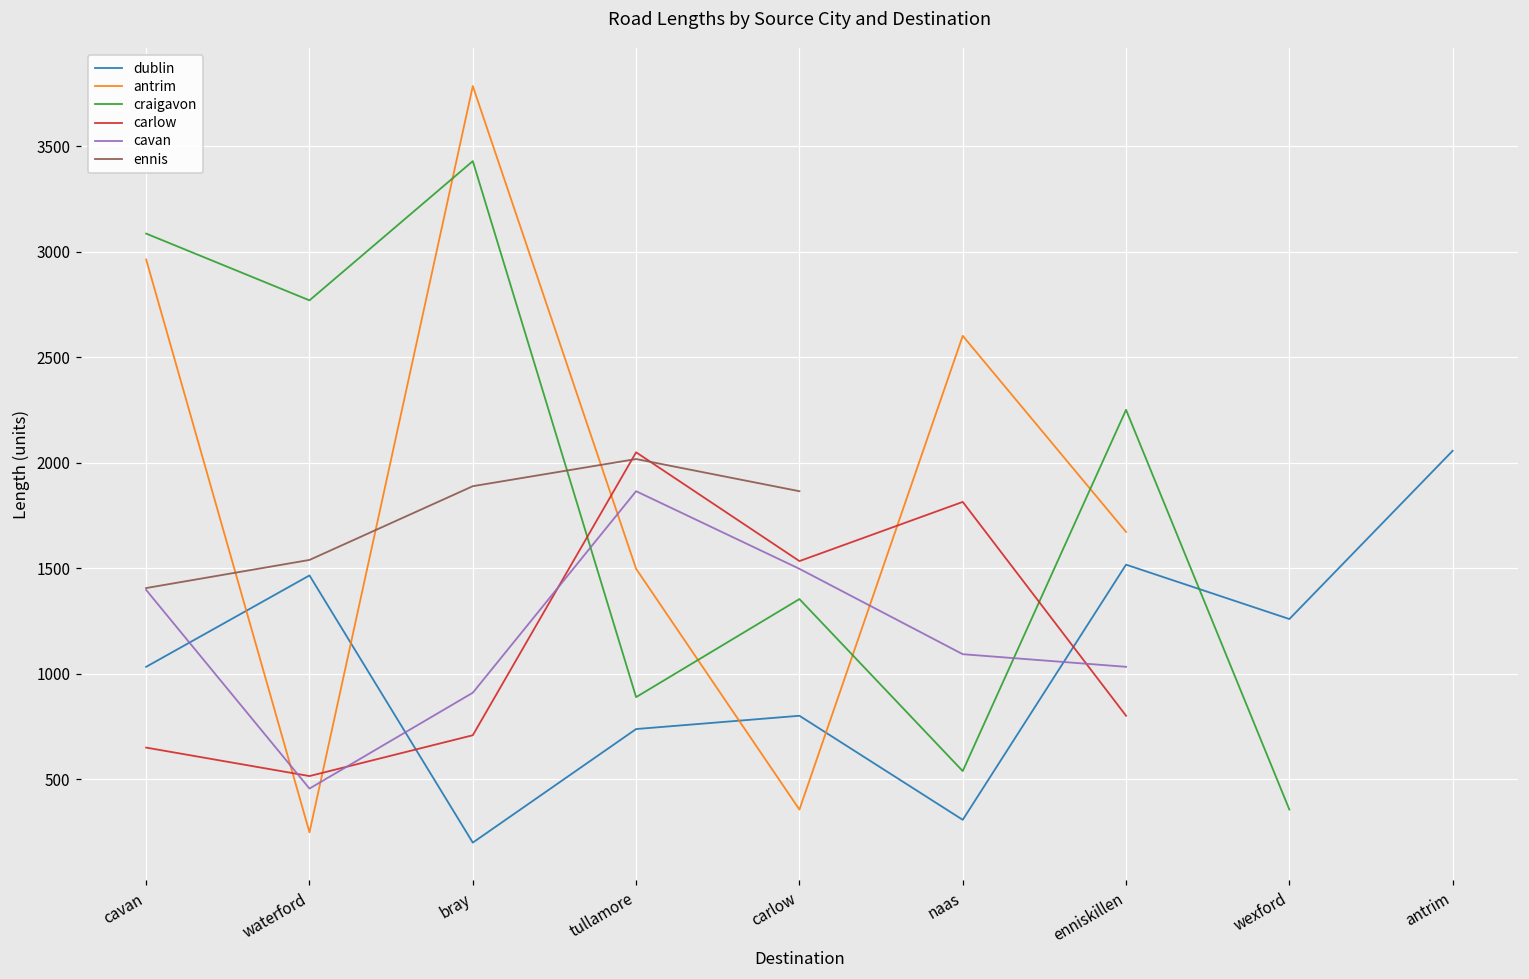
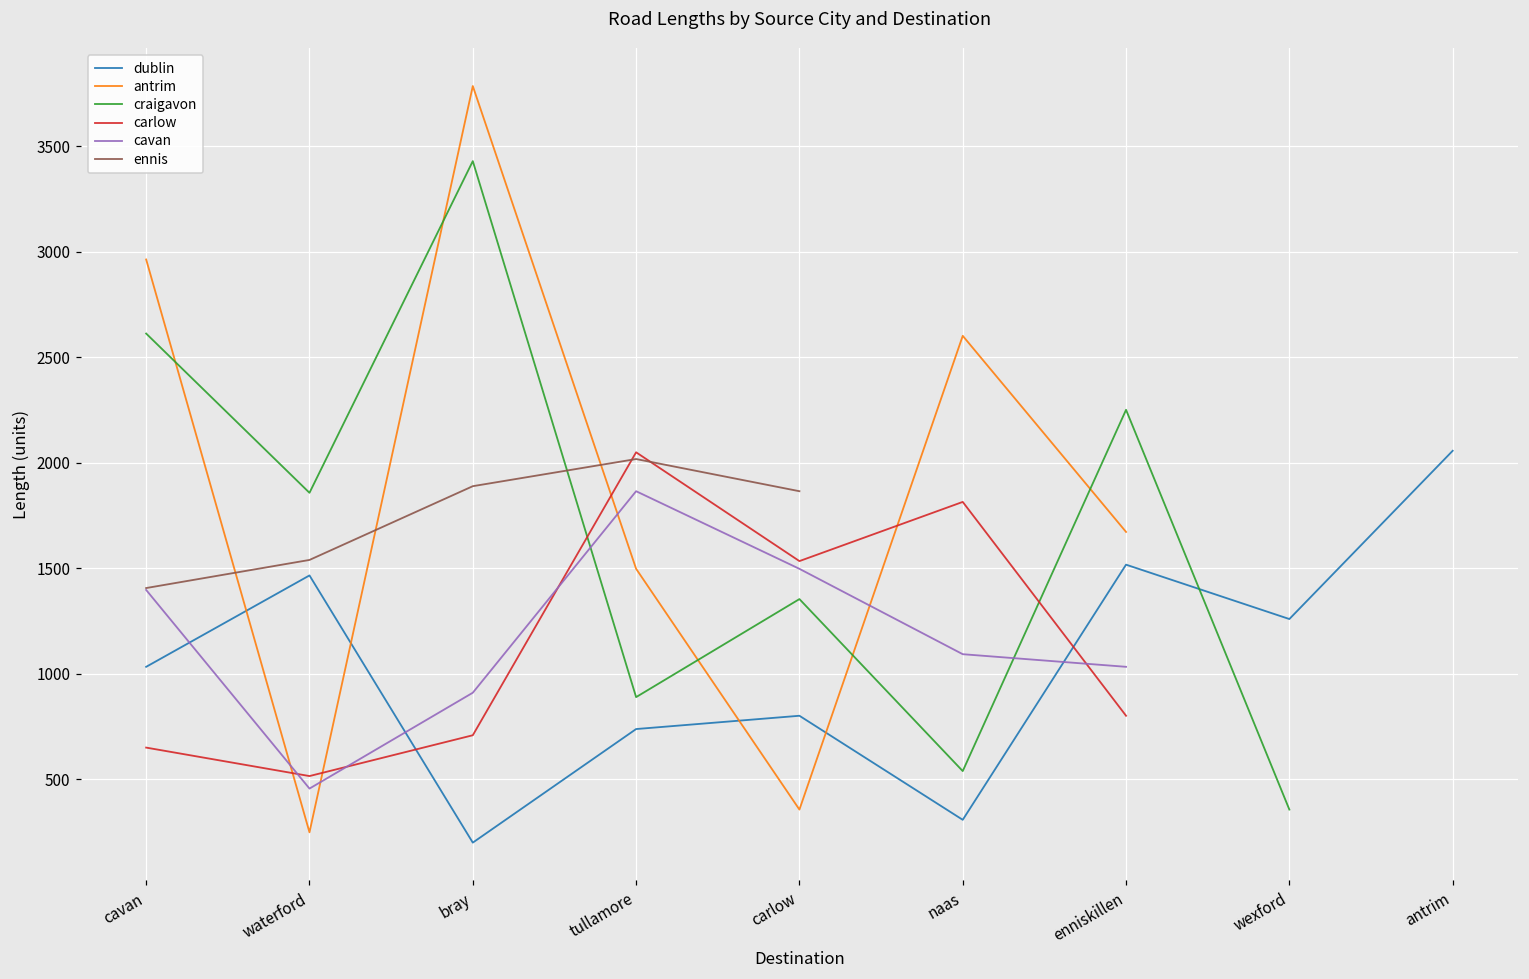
craigavon, cavan: 3090 -> 2610
craigavon, waterford: 2770 -> 1860
